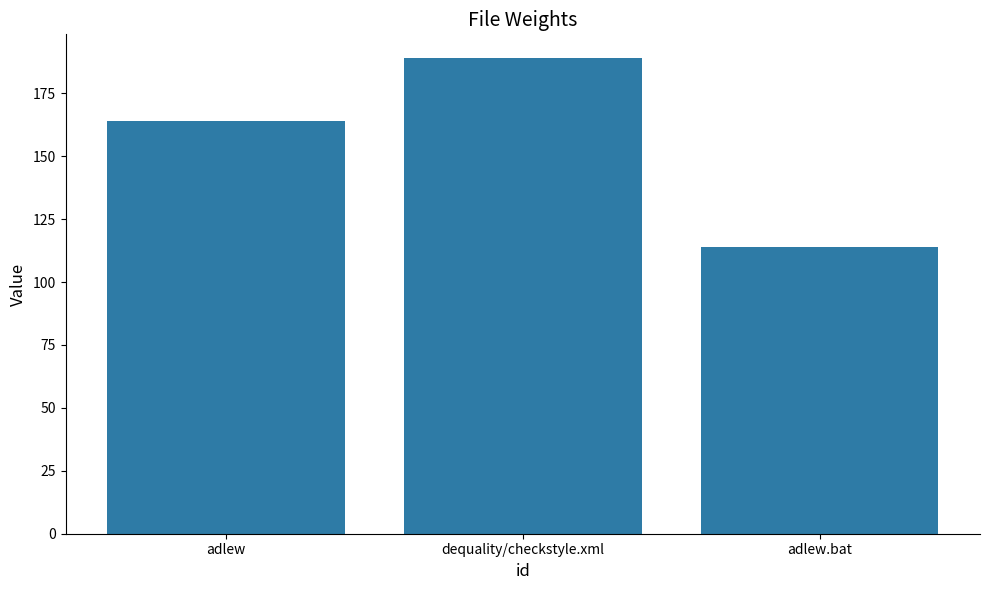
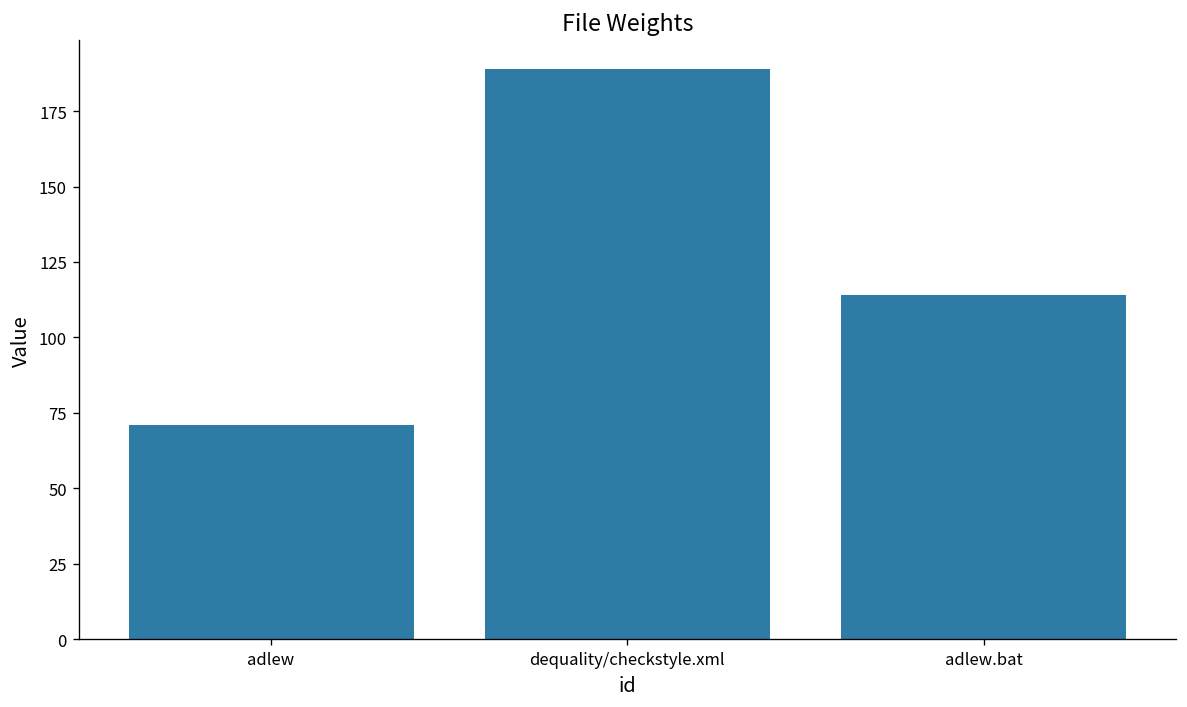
adlew: 164 -> 71
